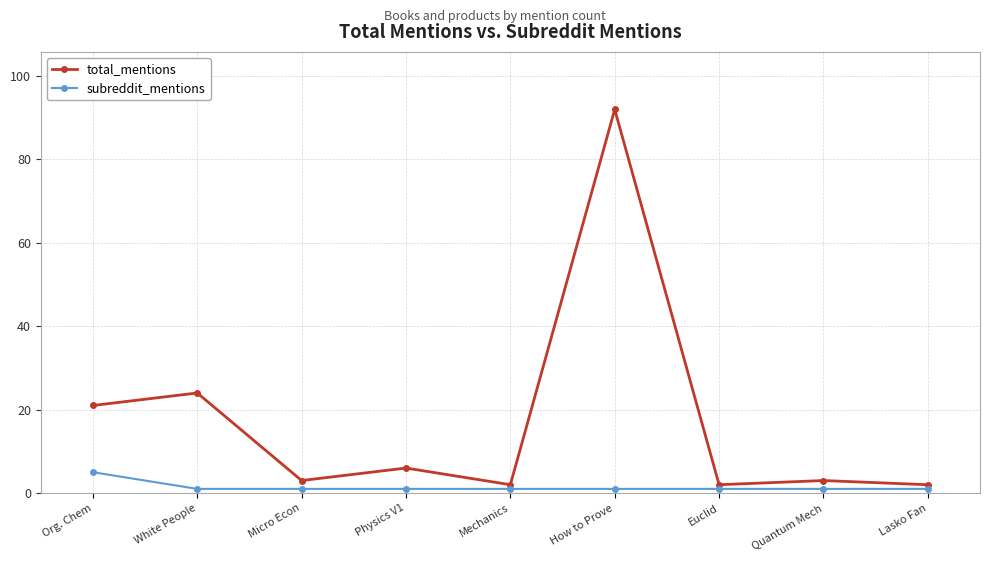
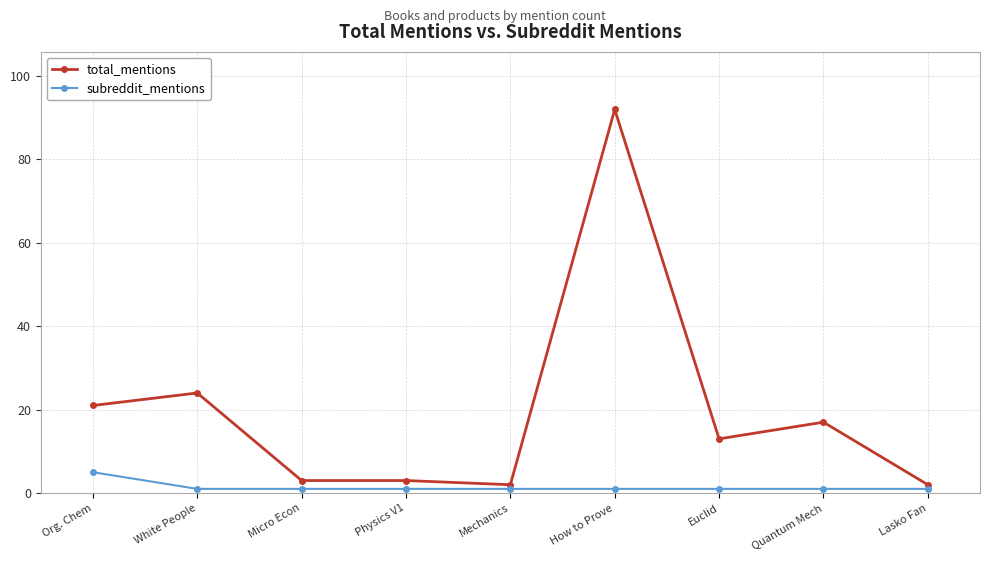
total_mentions, Physics V1: 6 -> 3
total_mentions, Euclid: 2 -> 13
total_mentions, Quantum Mech: 3 -> 17
